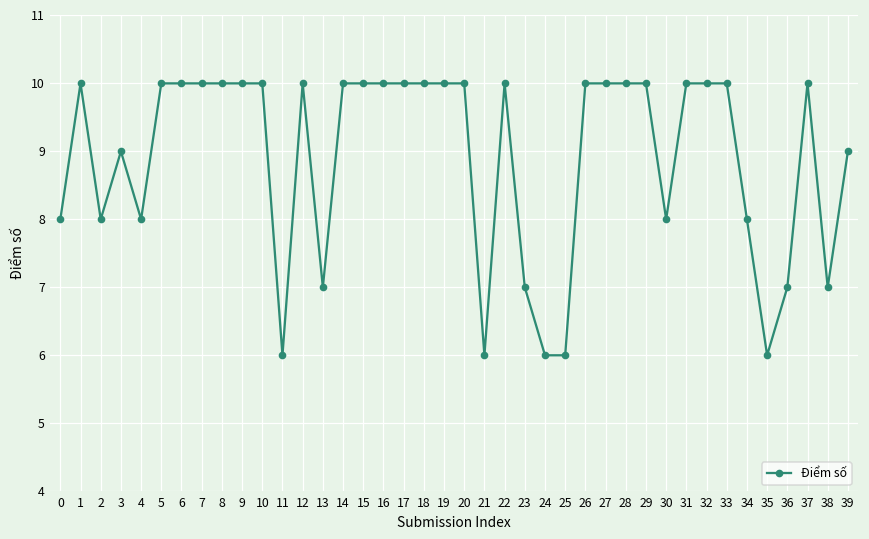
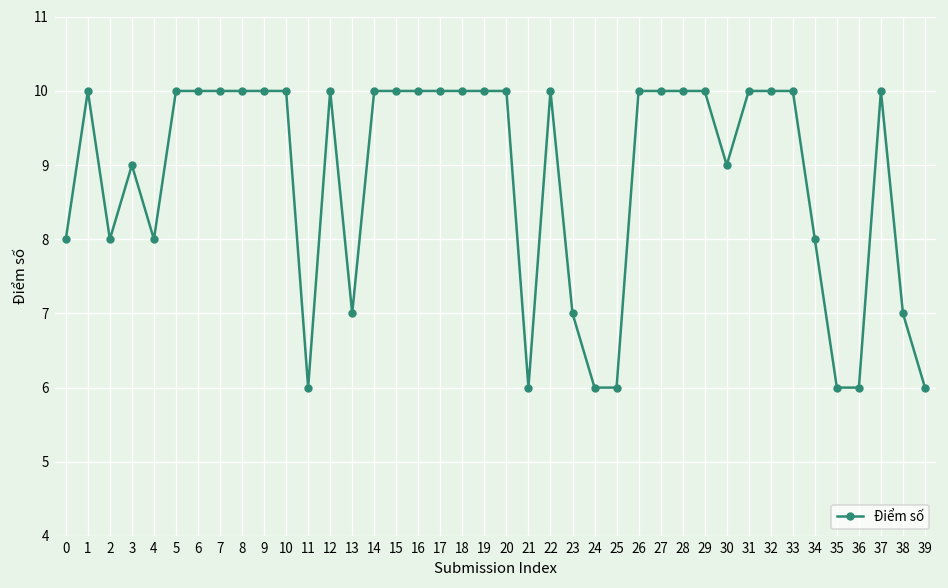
30: 8 -> 9
36: 7 -> 6
39: 9 -> 6
